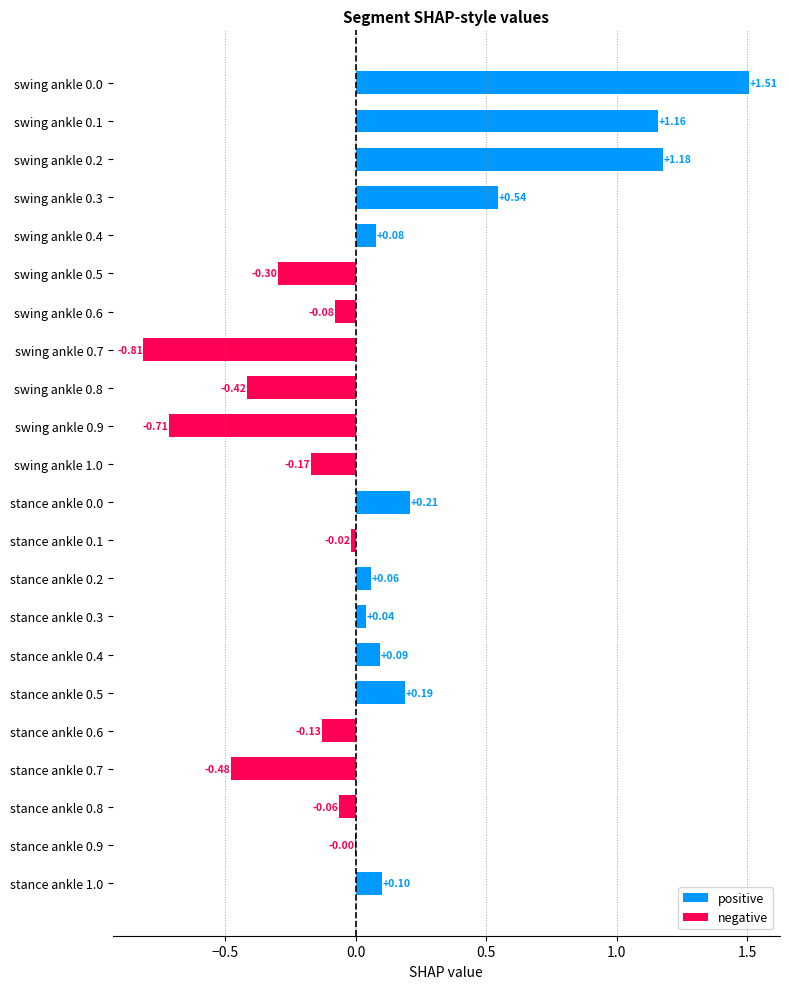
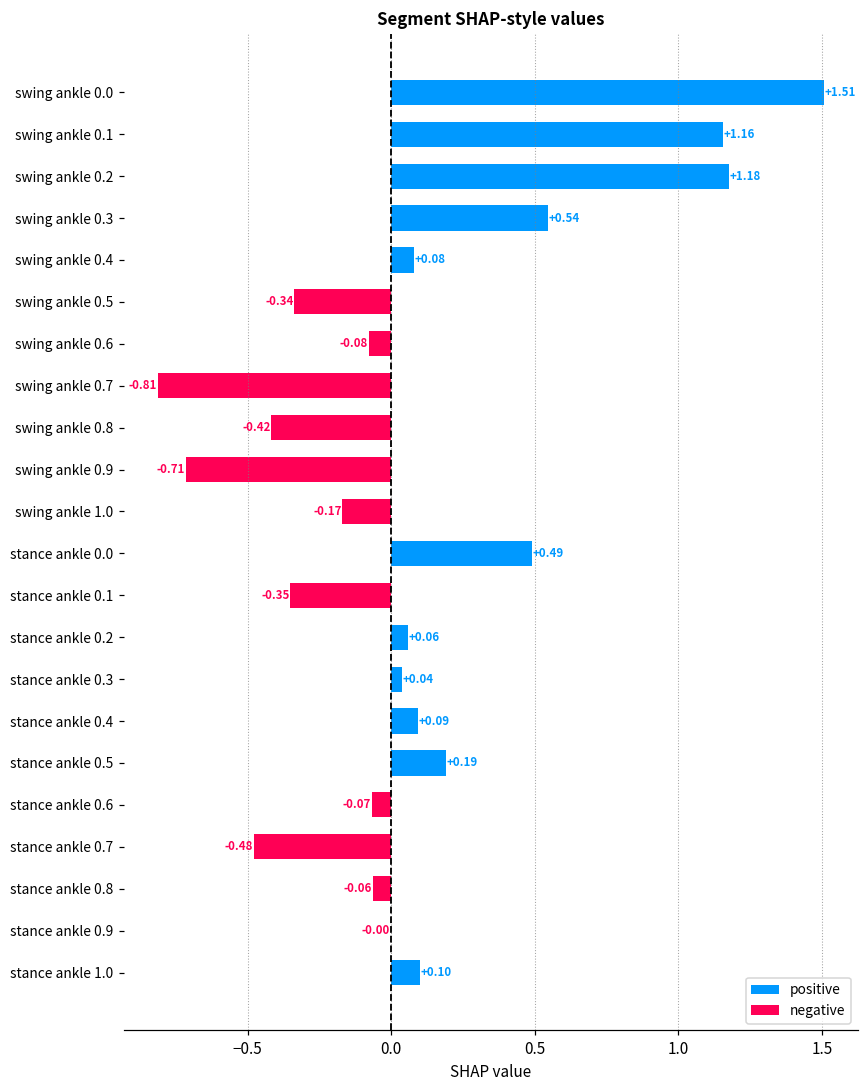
swing ankle 0.5: -0.30 -> -0.34
stance ankle 0.0: +0.21 -> +0.49
stance ankle 0.1: -0.02 -> -0.35
stance ankle 0.6: -0.13 -> -0.07
